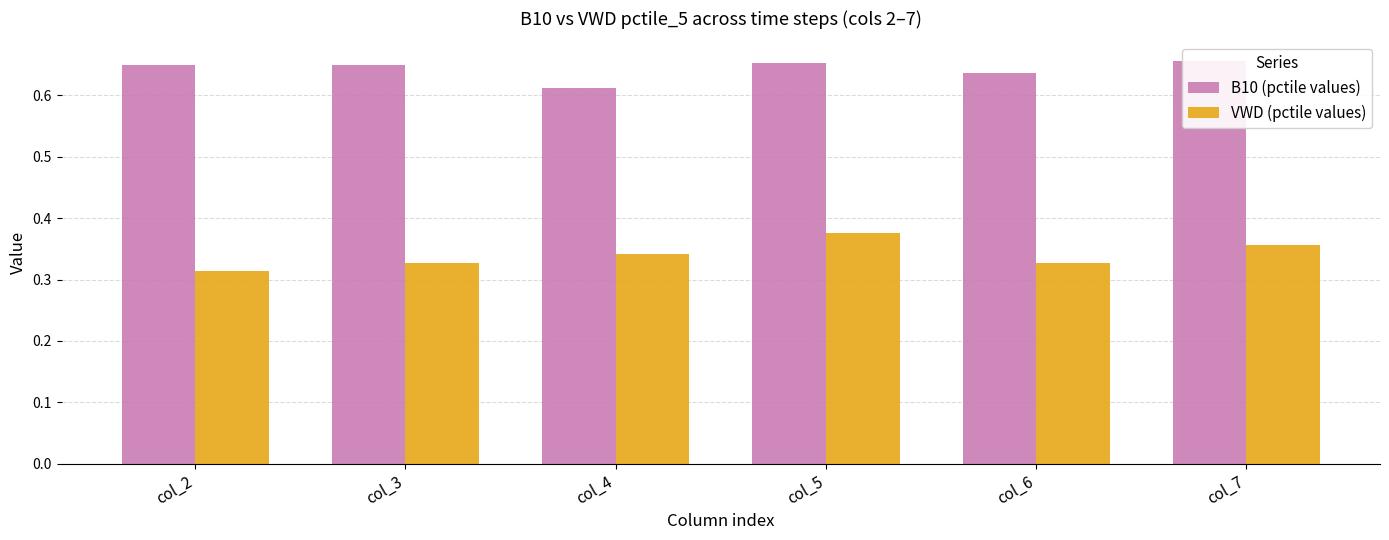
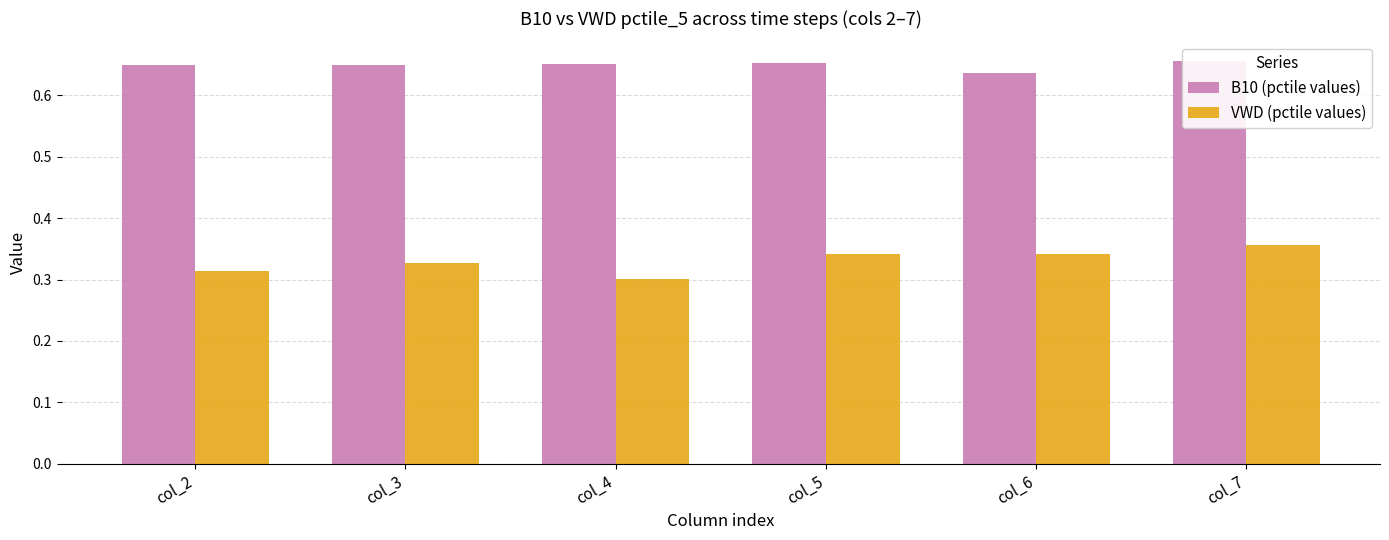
B10 (pctile values), col_4: 0.61 -> 0.65
VWD (pctile values), col_4: 0.34 -> 0.30
VWD (pctile values), col_5: 0.37 -> 0.34
VWD (pctile values), col_6: 0.33 -> 0.34
